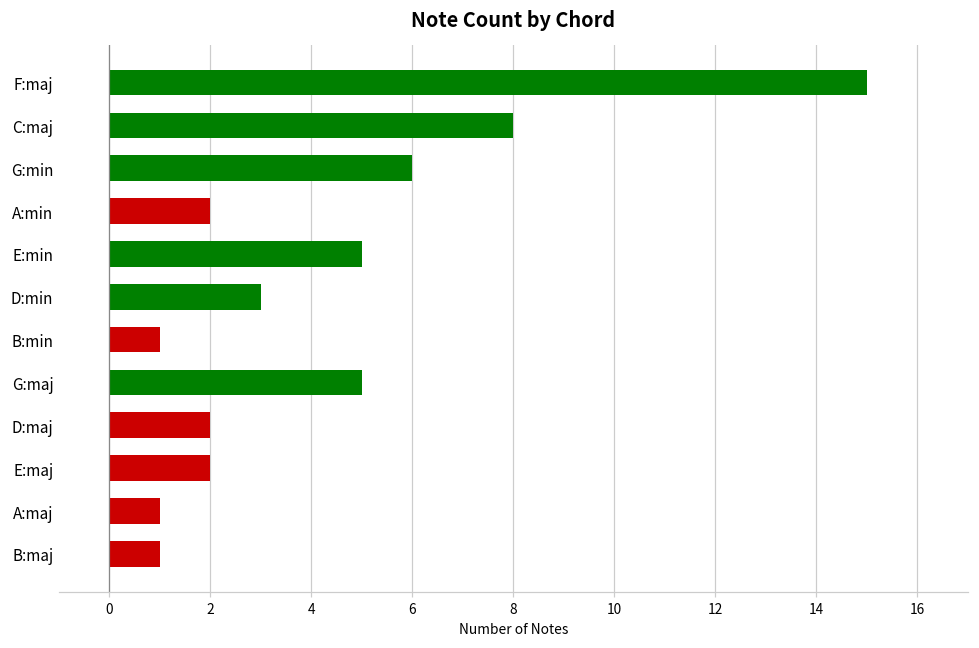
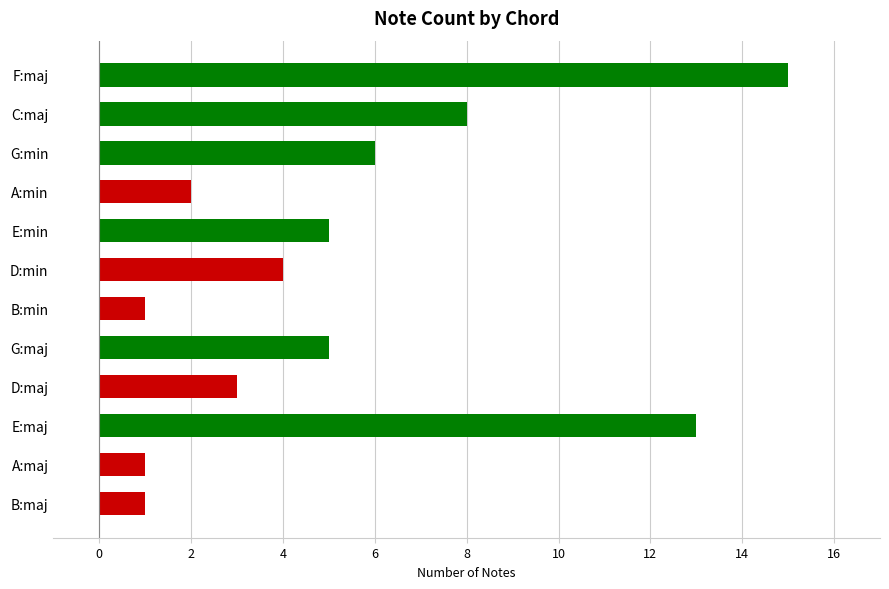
D:min: 3 -> 4
D:maj: 2 -> 3
E:maj: 2 -> 13
